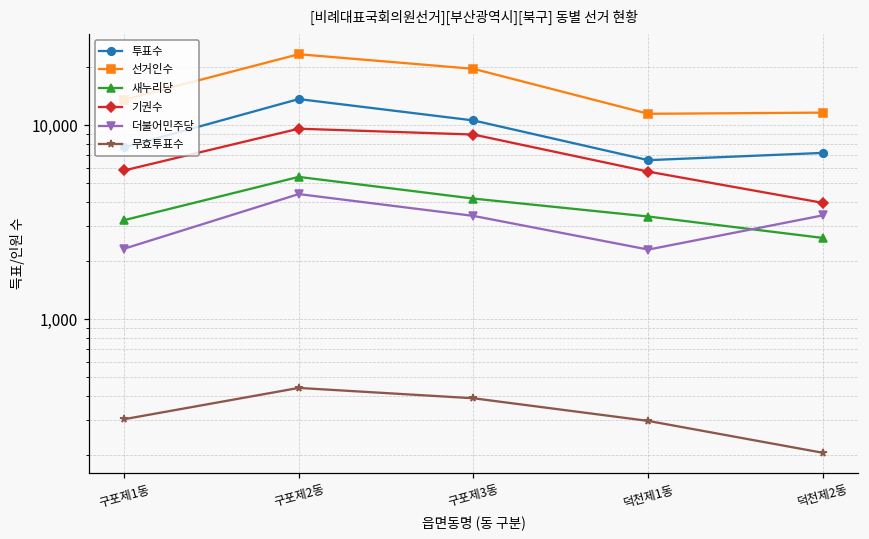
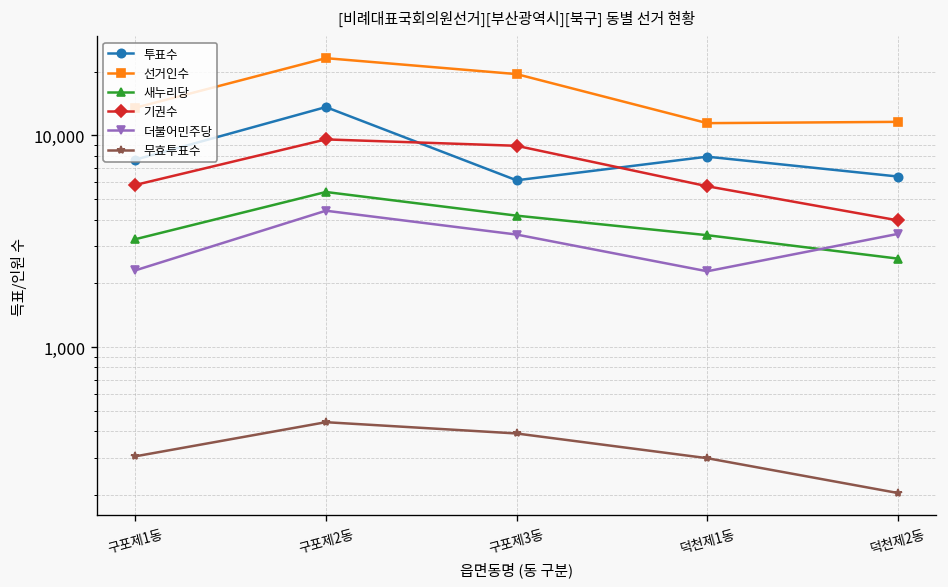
투표수, 구포제3동: 11,000 -> 6,100
투표수, 덕천제1동: 6,600 -> 8,000
투표수, 덕천제2동: 7,200 -> 6,400
